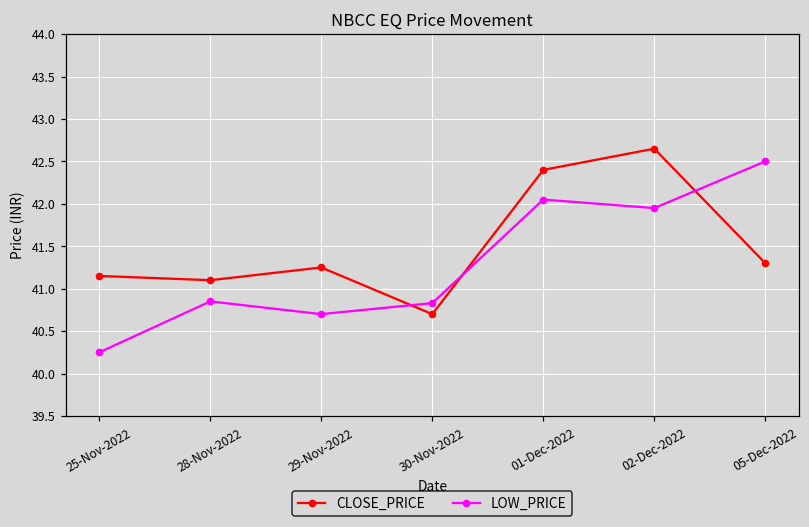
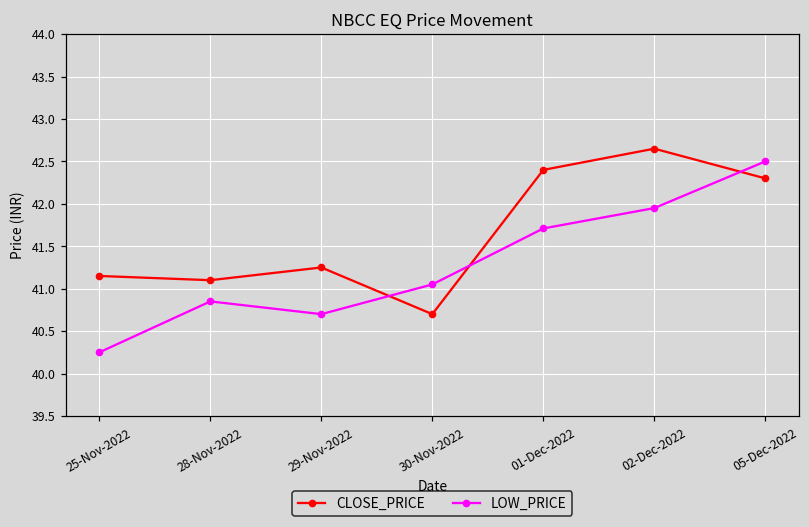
LOW_PRICE, 30-Nov-2022: 40.8 -> 41.1
LOW_PRICE, 01-Dec-2022: 42.1 -> 41.7
CLOSE_PRICE, 05-Dec-2022: 41.3 -> 42.3
